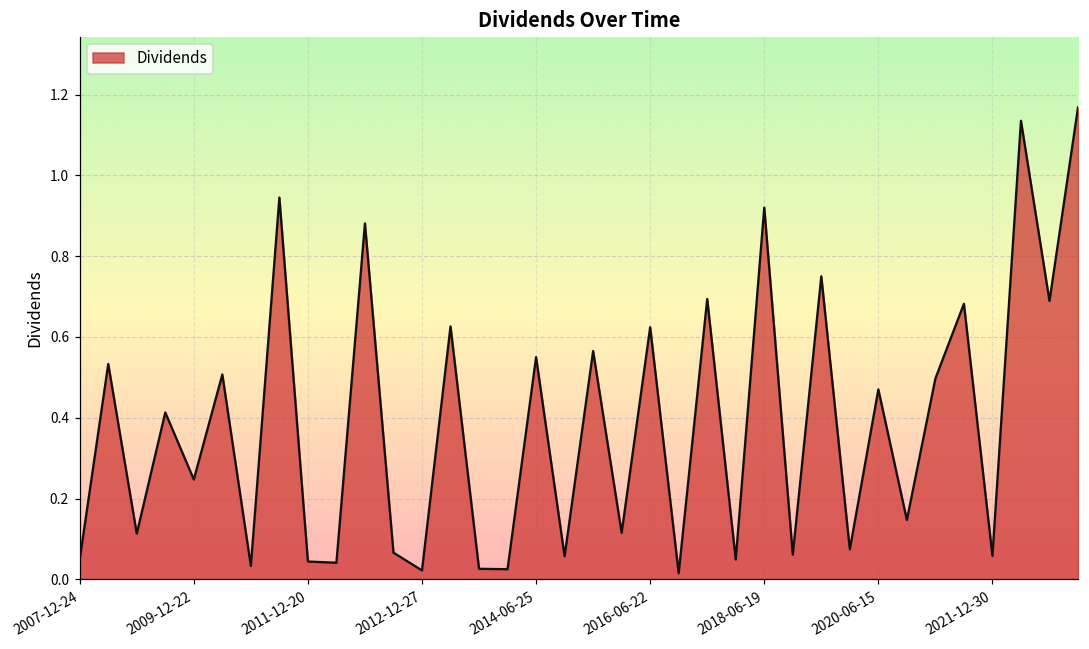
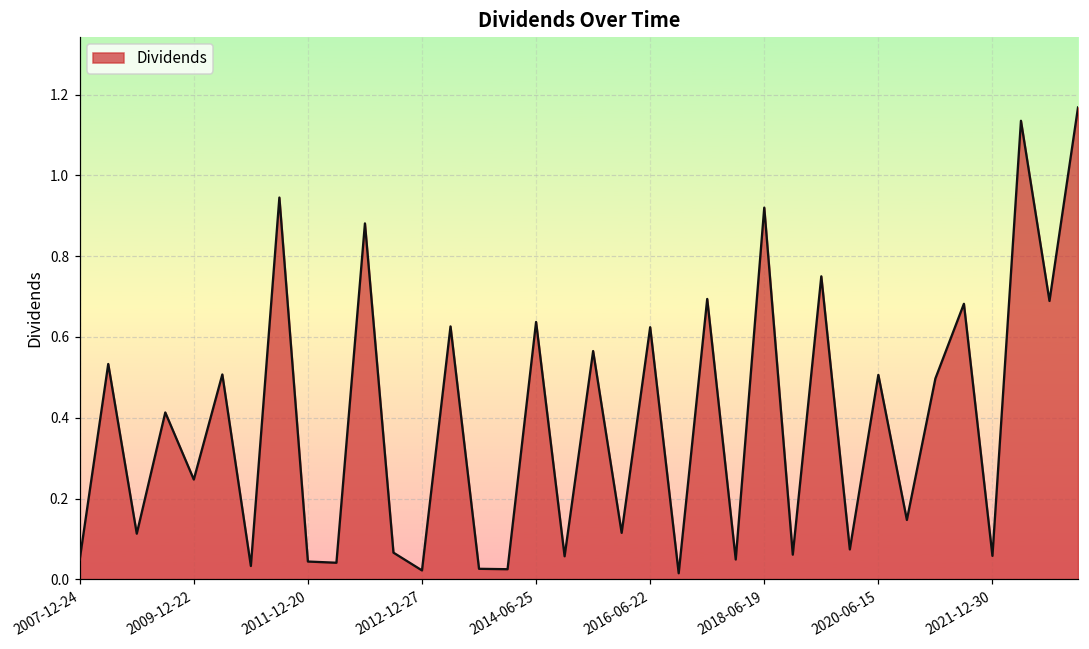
2014-06-25: 0.55 -> 0.64
2020-06-15: 0.47 -> 0.51
